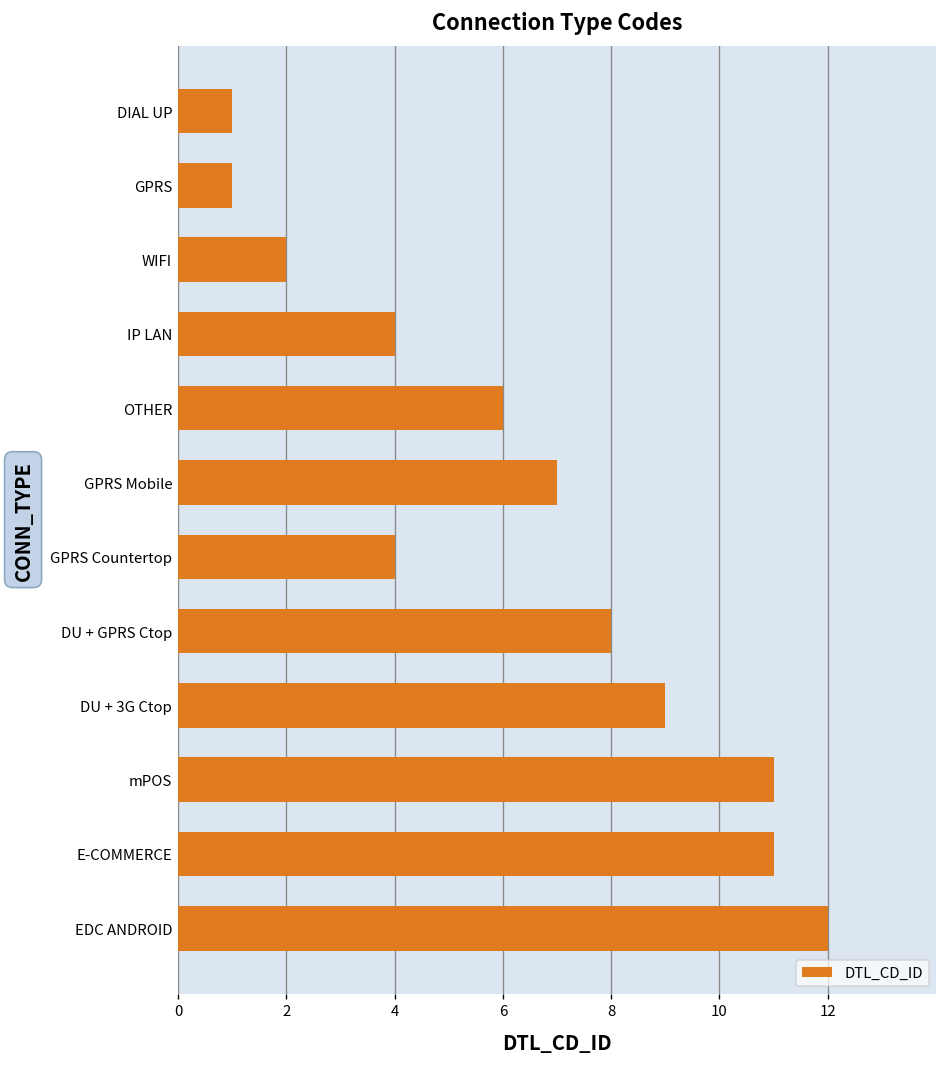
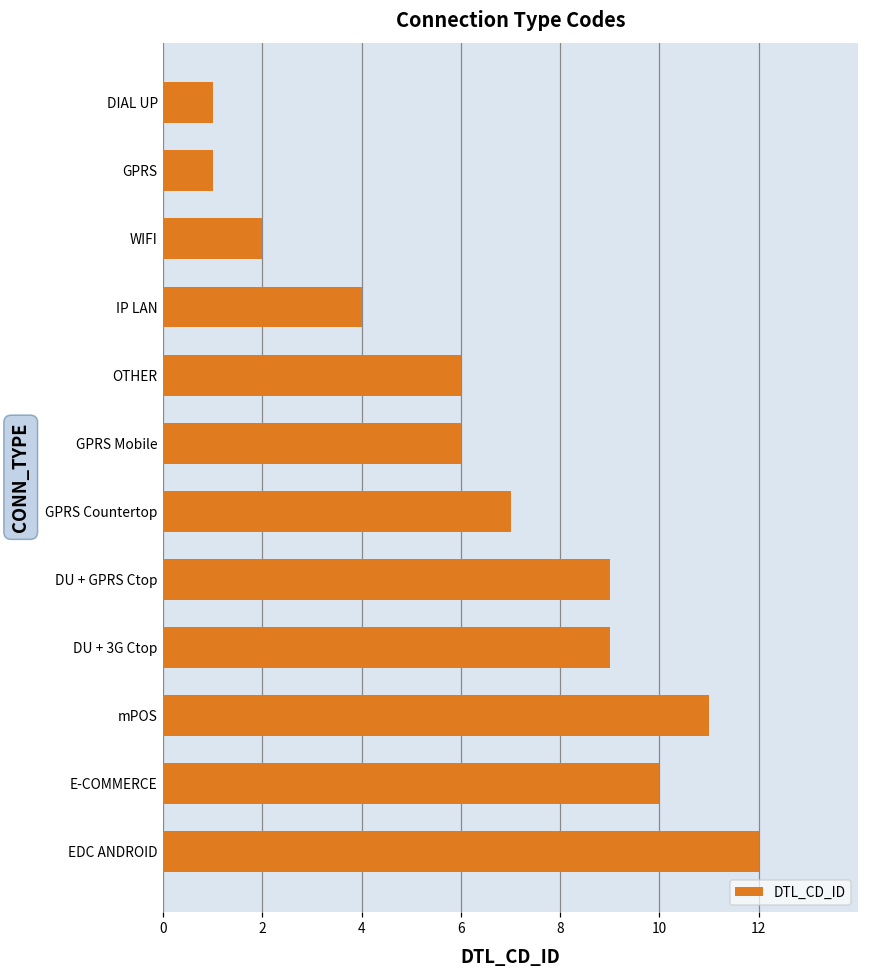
GPRS Mobile: 7 -> 6
GPRS Countertop: 4 -> 7
DU + GPRS Ctop: 8 -> 9
E-COMMERCE: 11 -> 10
